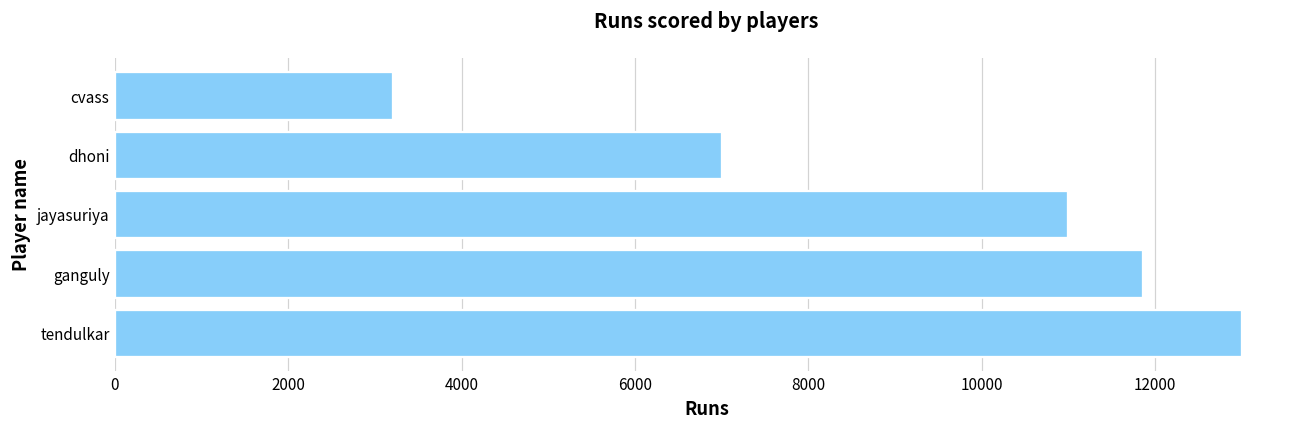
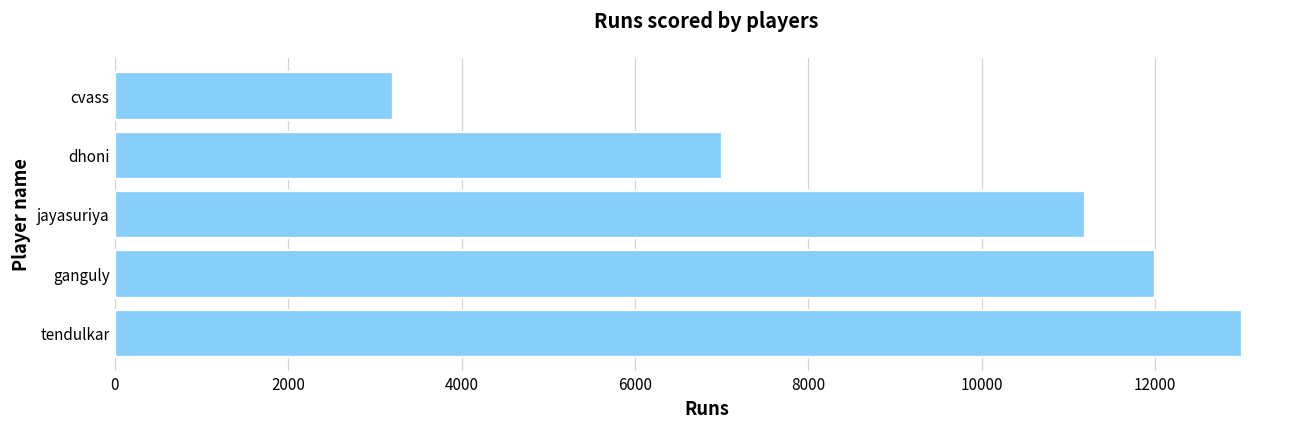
jayasuriya: 11000 -> 11200
ganguly: 11900 -> 12000
